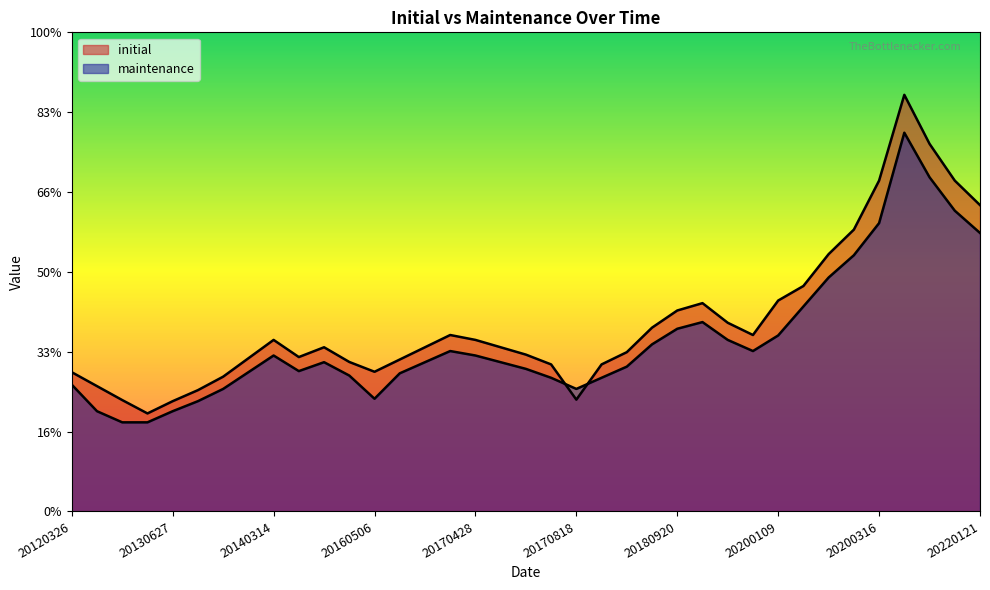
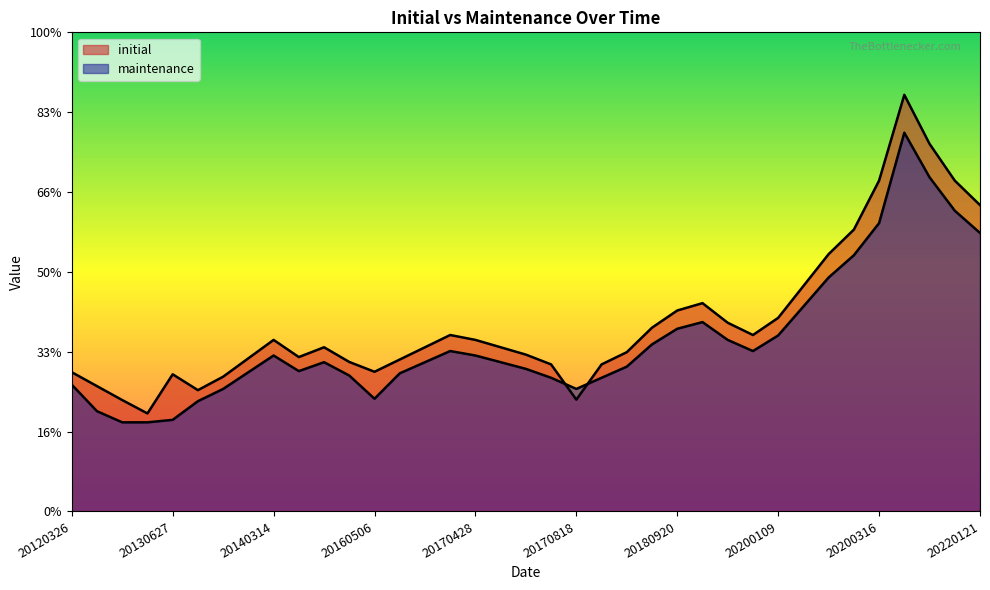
initial, 20130627: 23% -> 29%
maintenance, 20130627: 21% -> 19%
initial, 20200109: 44% -> 40%
